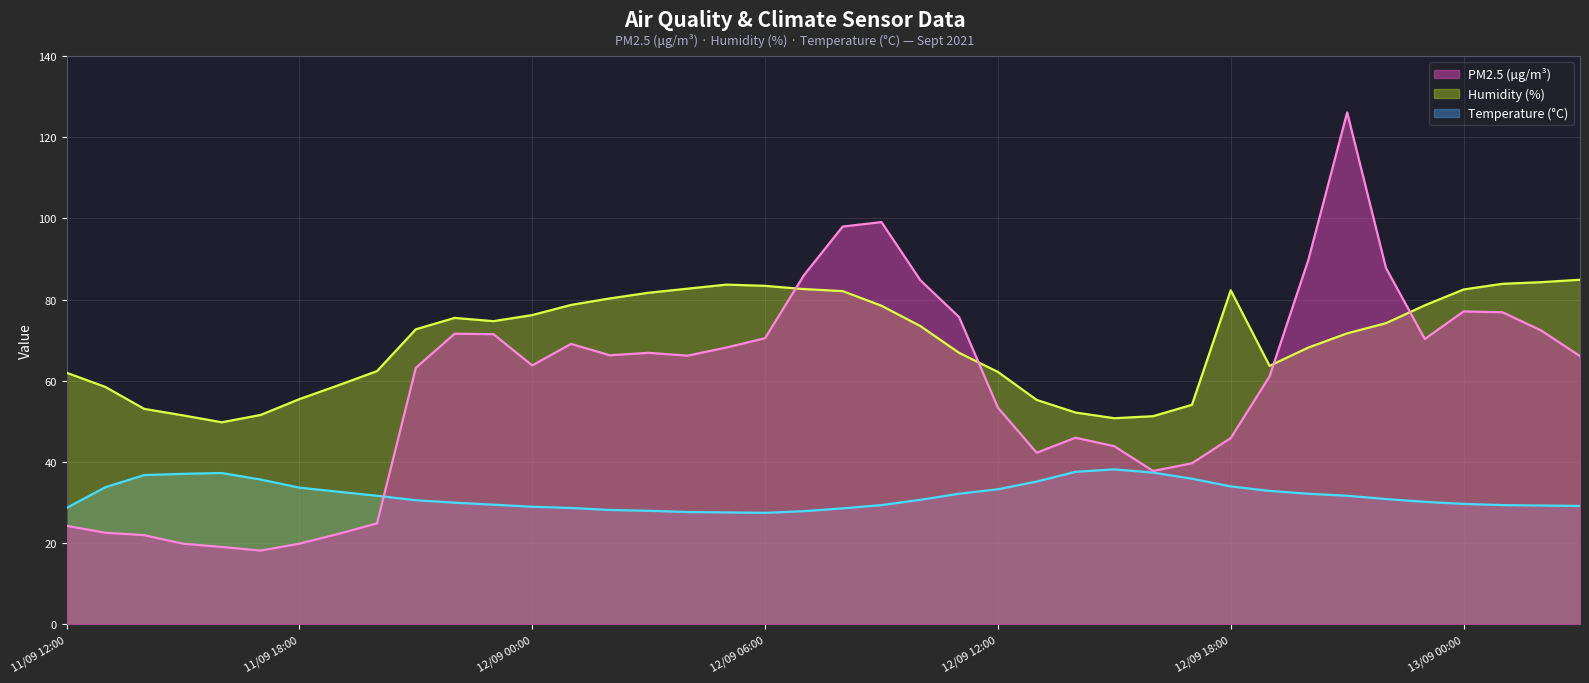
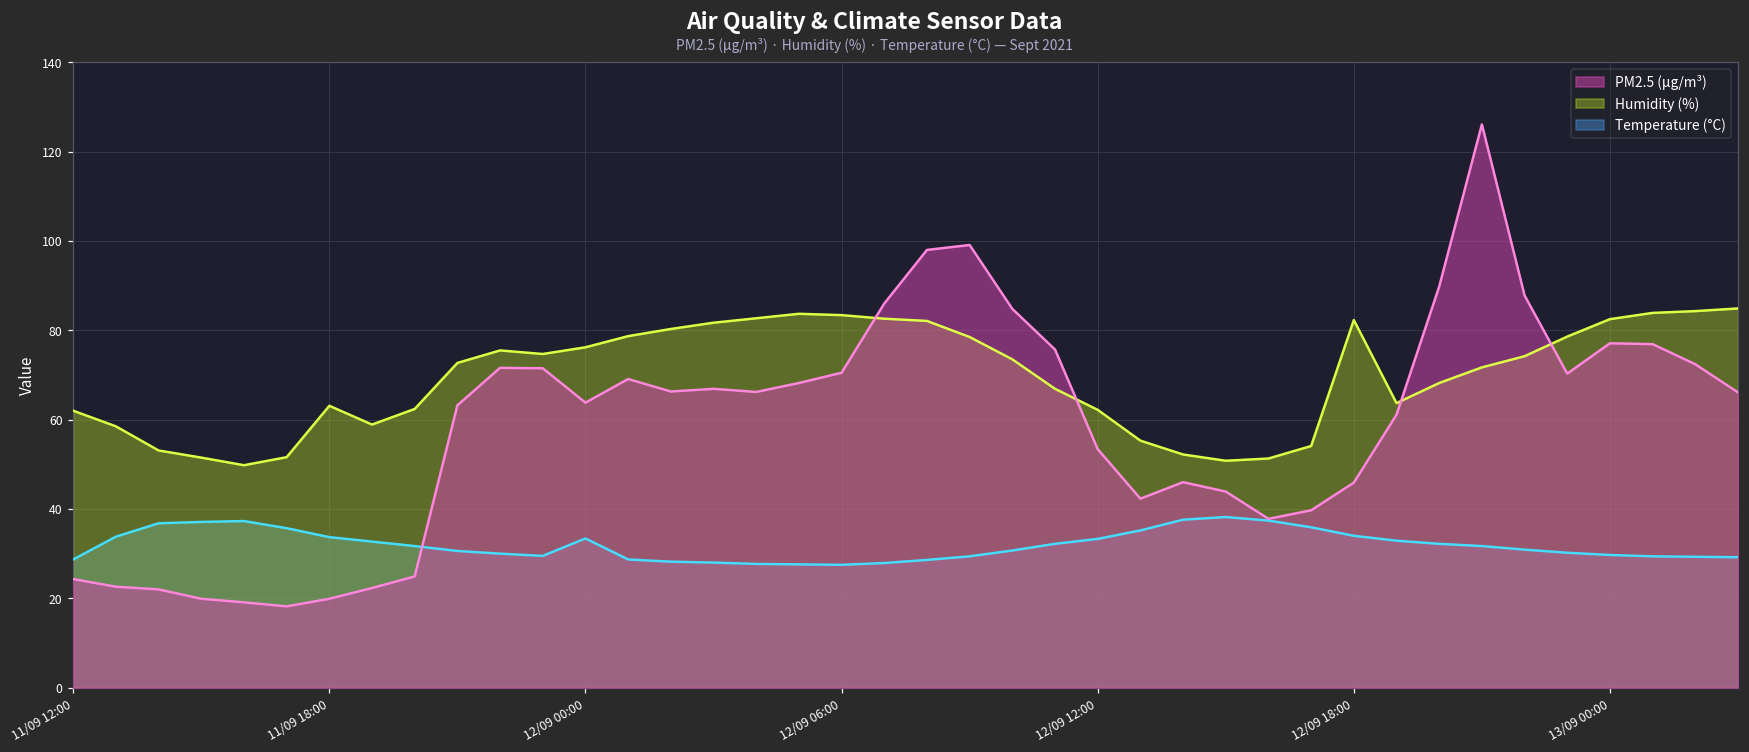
Humidity (%), 11/09 18:00: 56 -> 63
Temperature (°C), 12/09 00:00: 29 -> 33
